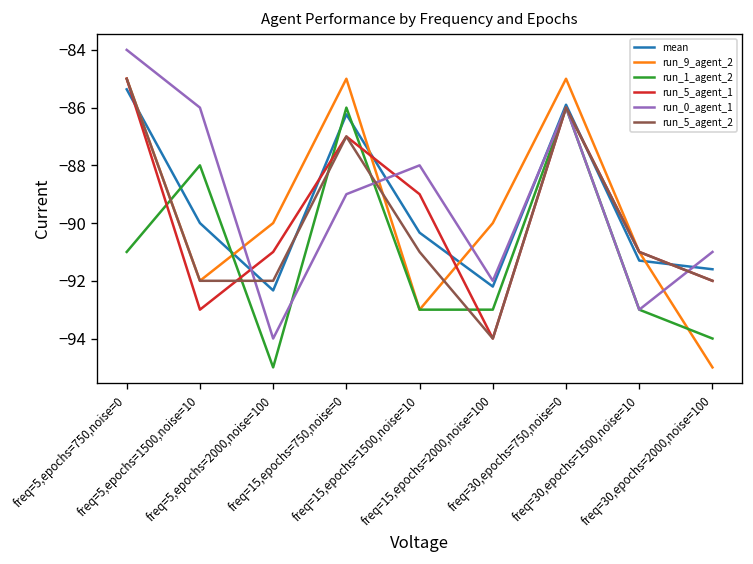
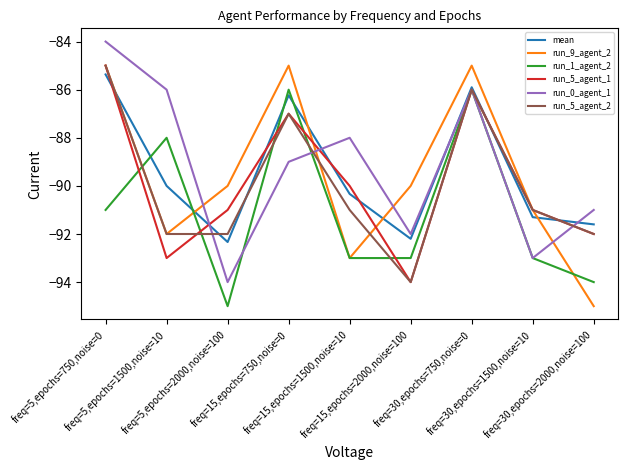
run_5_agent_1, freq=15,epochs=1500,noise=10: -89 -> -90
